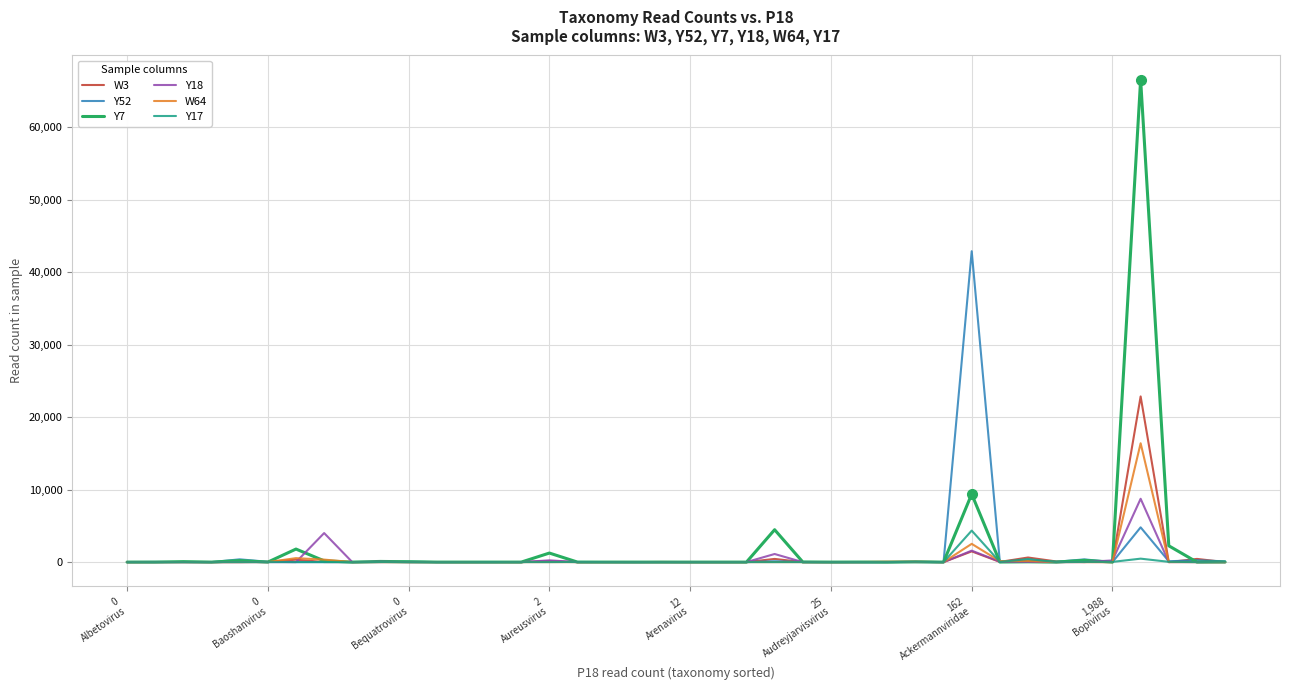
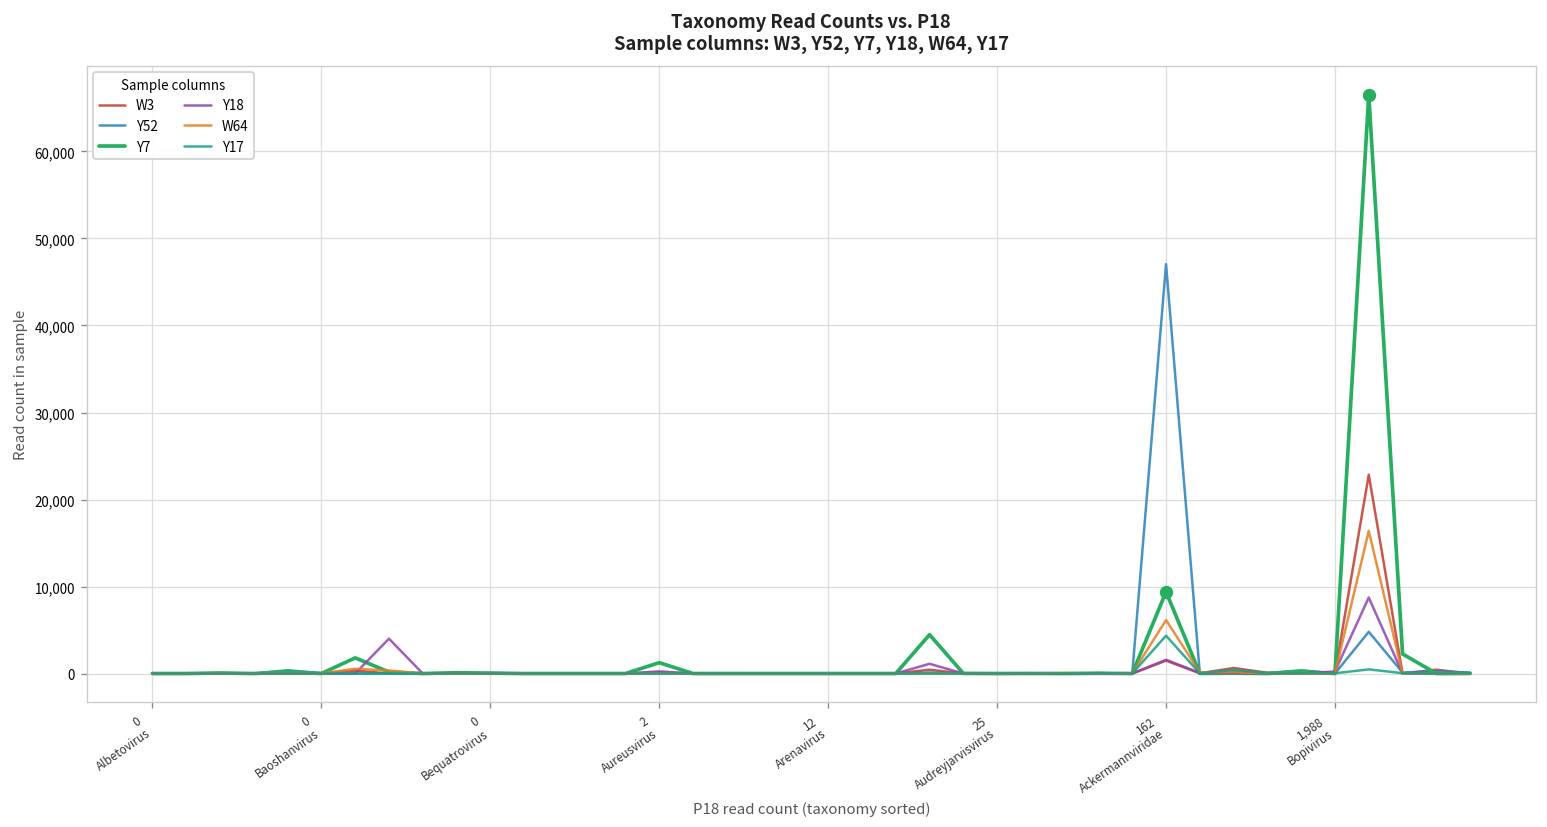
Y52, 162 Ackermannviridae: 43,000 -> 47,000
W64, 162 Ackermannviridae: 3,000 -> 6,000
